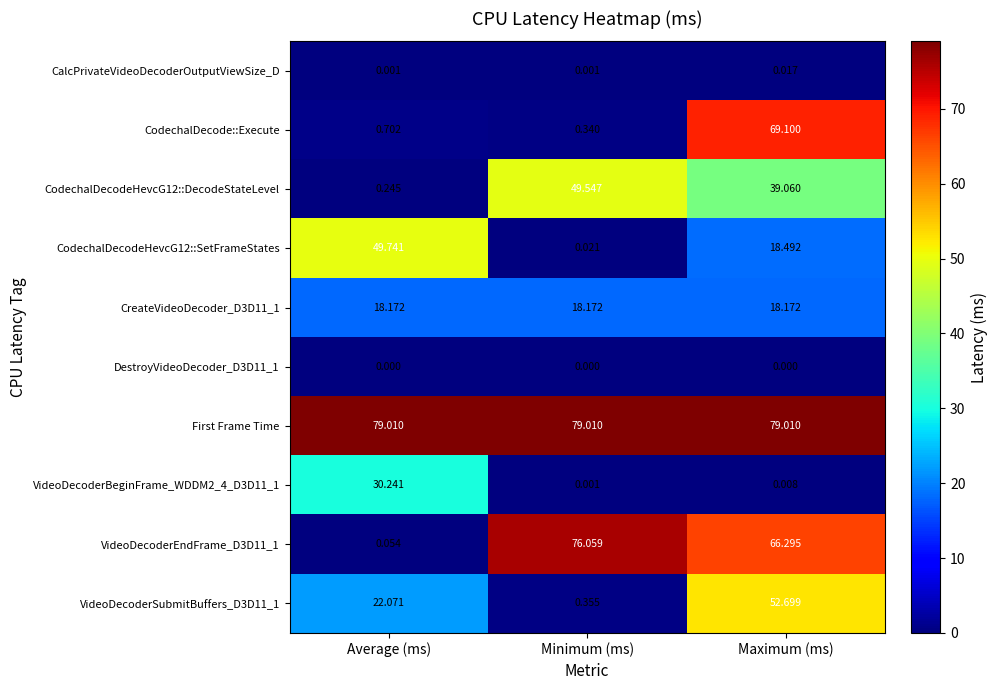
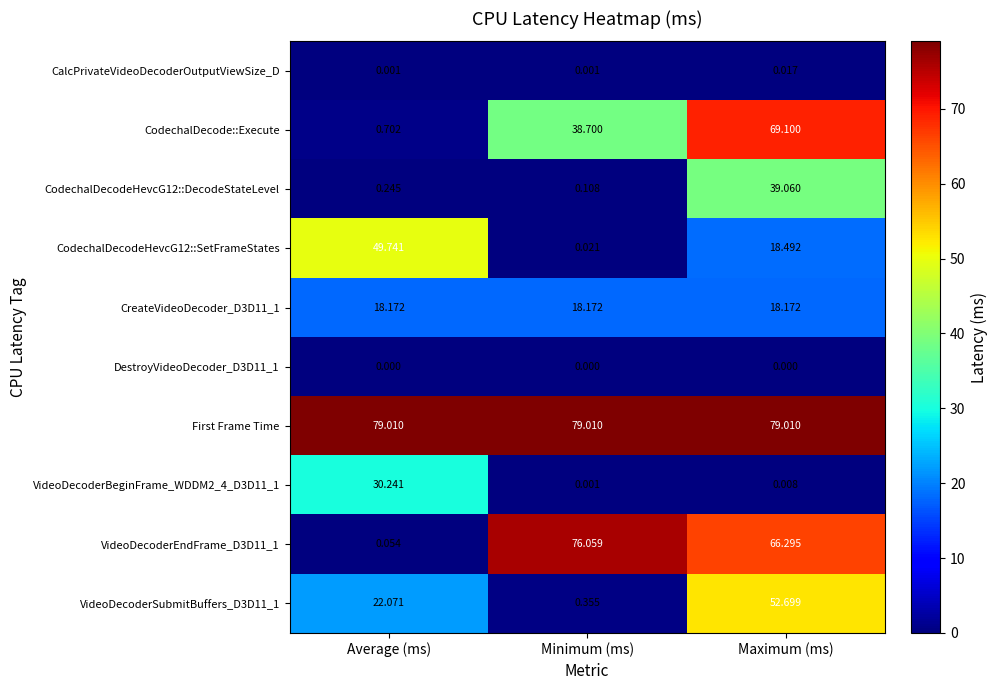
CodechalDecode::Execute, Minimum (ms): 0.340 -> 38.700
CodechalDecodeHevcG12::DecodeStateLevel, Minimum (ms): 49.547 -> 0.108
